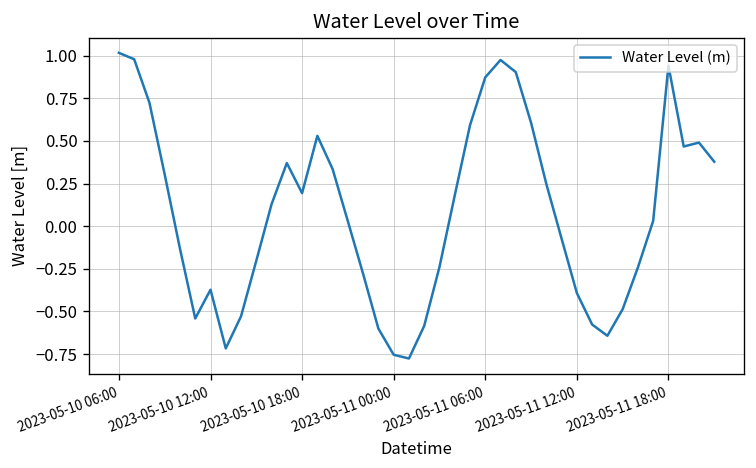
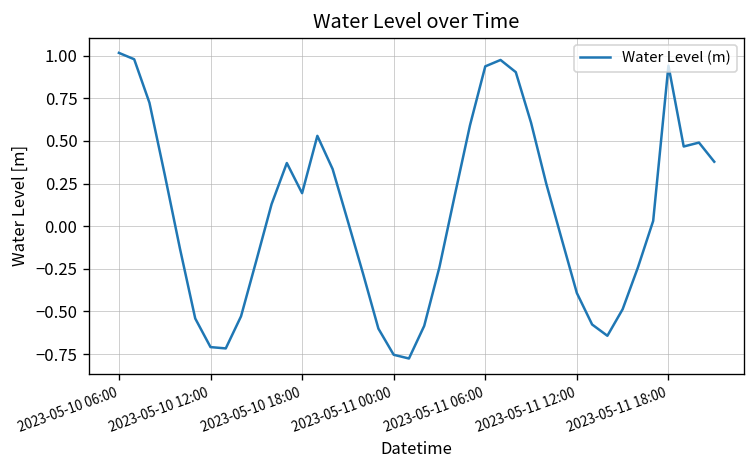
2023-05-10 12:00: -0.37 -> -0.71
2023-05-11 06:00: 0.87 -> 0.94
